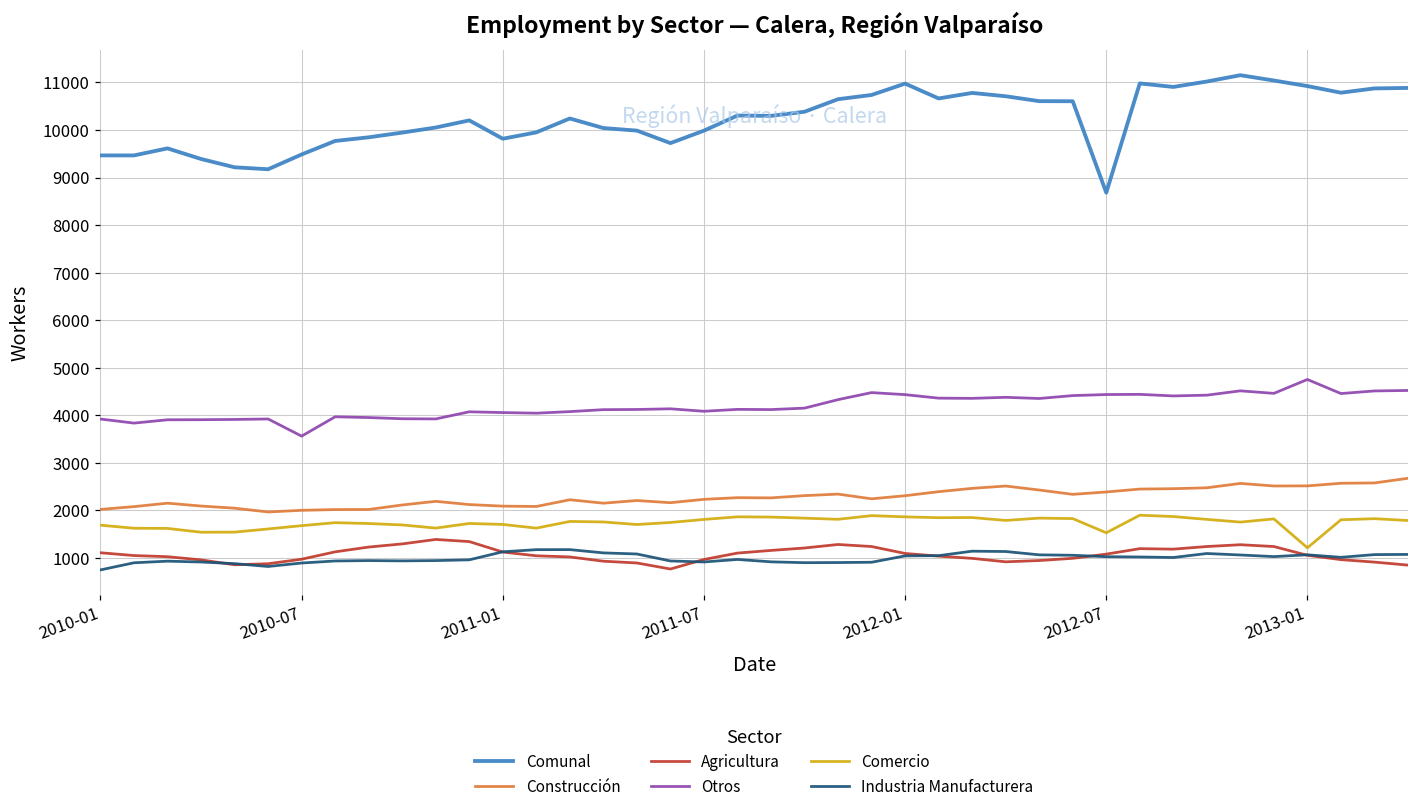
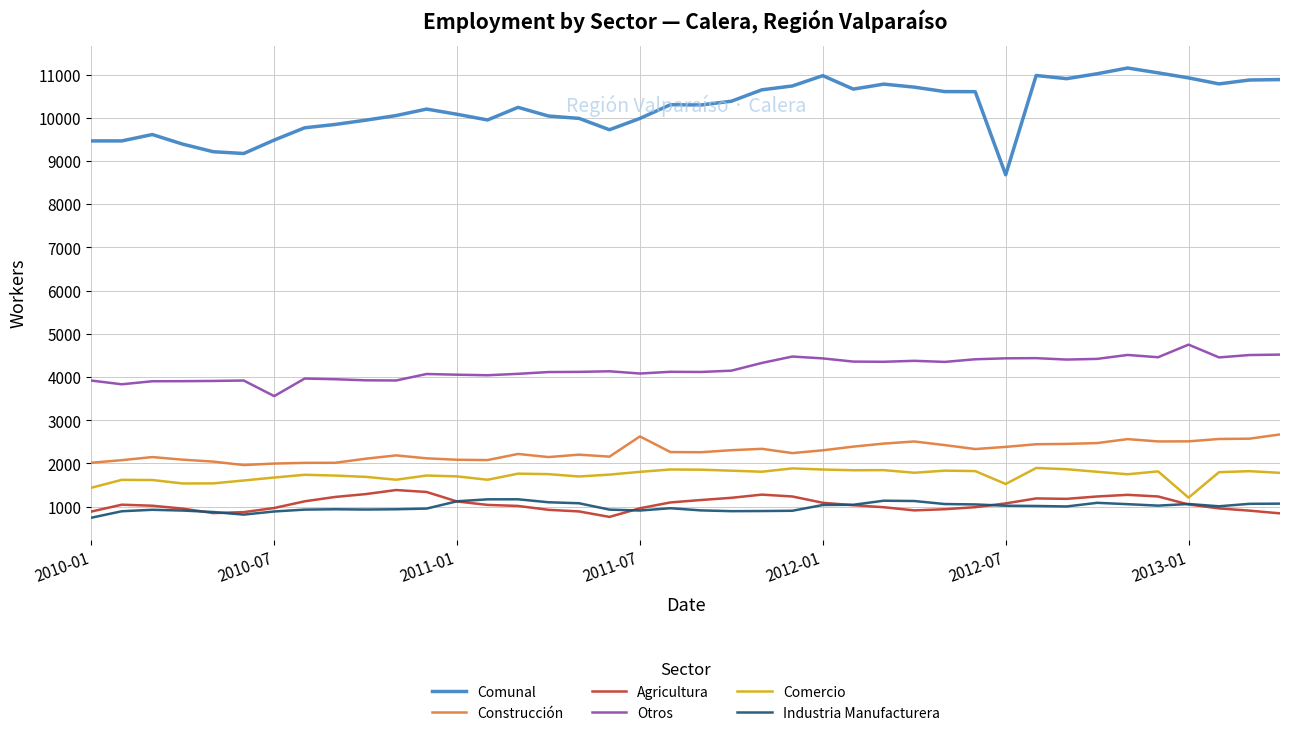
Agricultura, 2010-01: 1100 -> 900
Comercio, 2010-01: 1700 -> 1400
Comunal, 2011-01: 9800 -> 10100
Construcción, 2011-07: 2200 -> 2600
